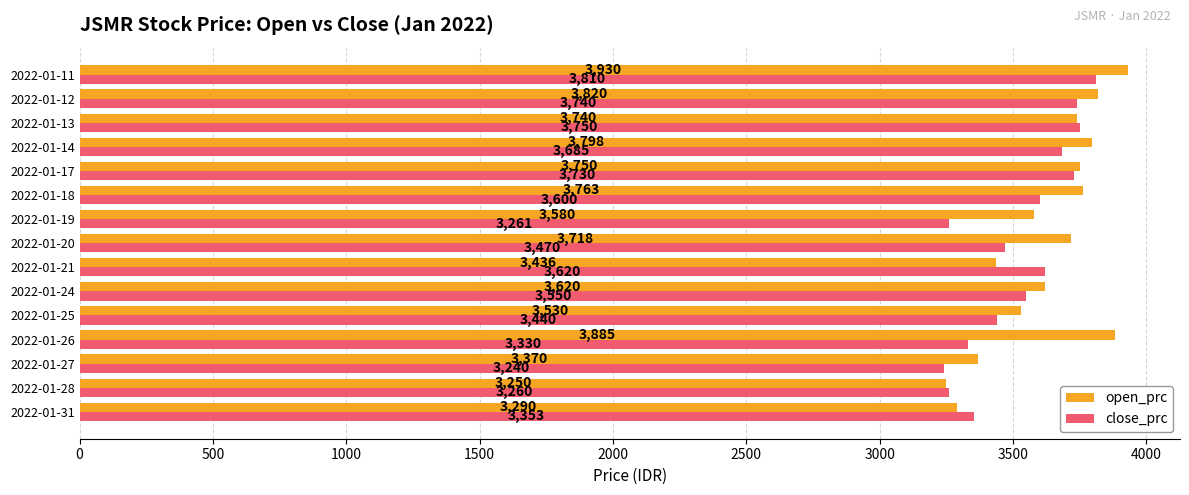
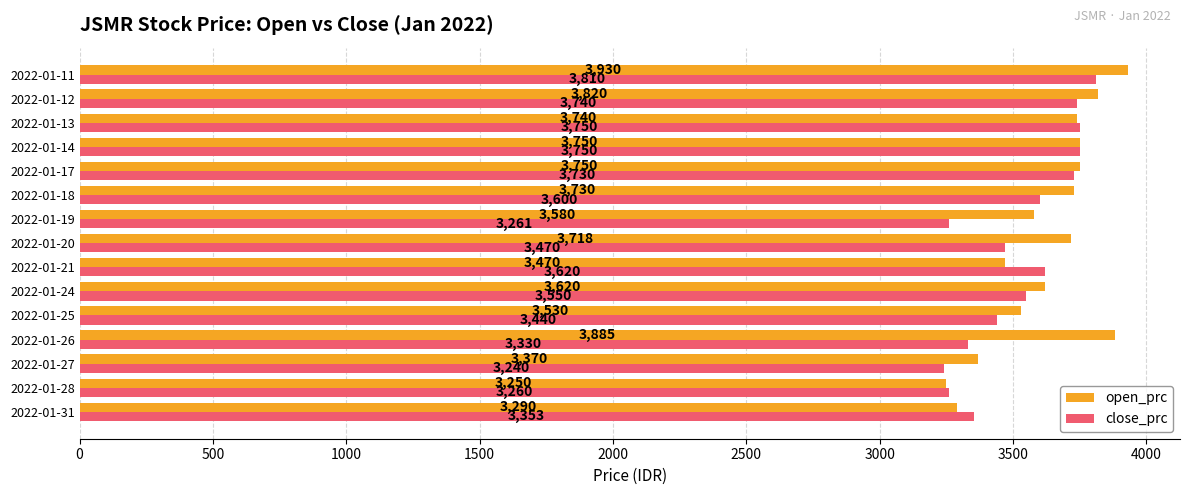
open_prc, 2022-01-14: 3,798 -> 3,750
close_prc, 2022-01-14: 3,685 -> 3,750
open_prc, 2022-01-18: 3,763 -> 3,730
open_prc, 2022-01-21: 3,436 -> 3,470
